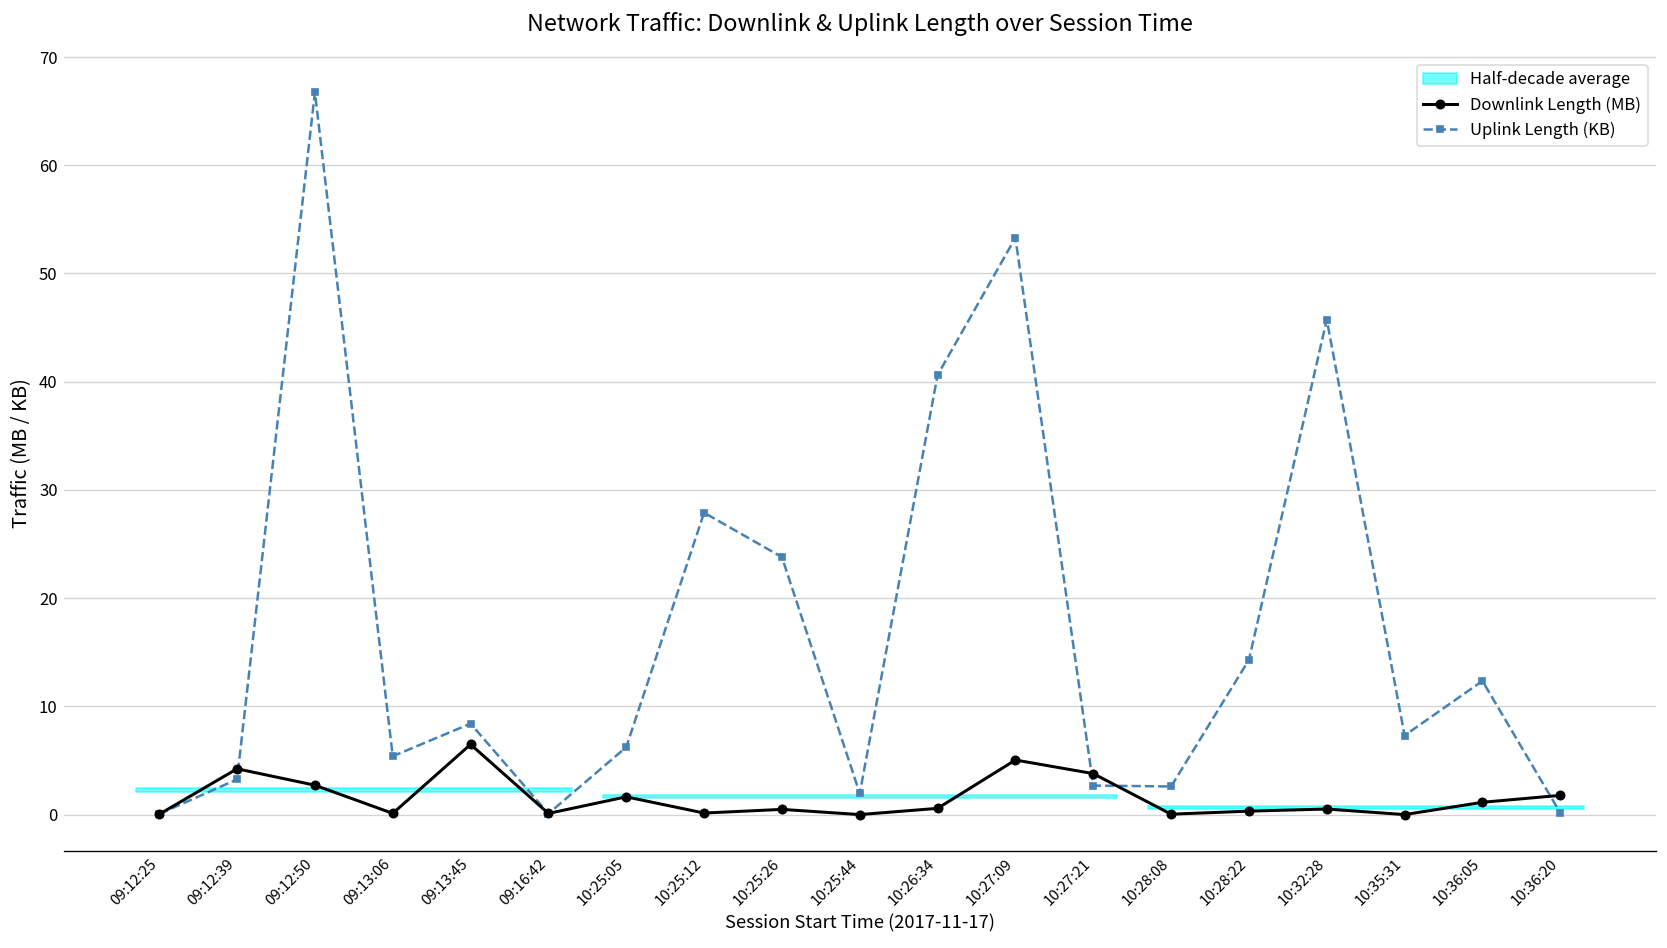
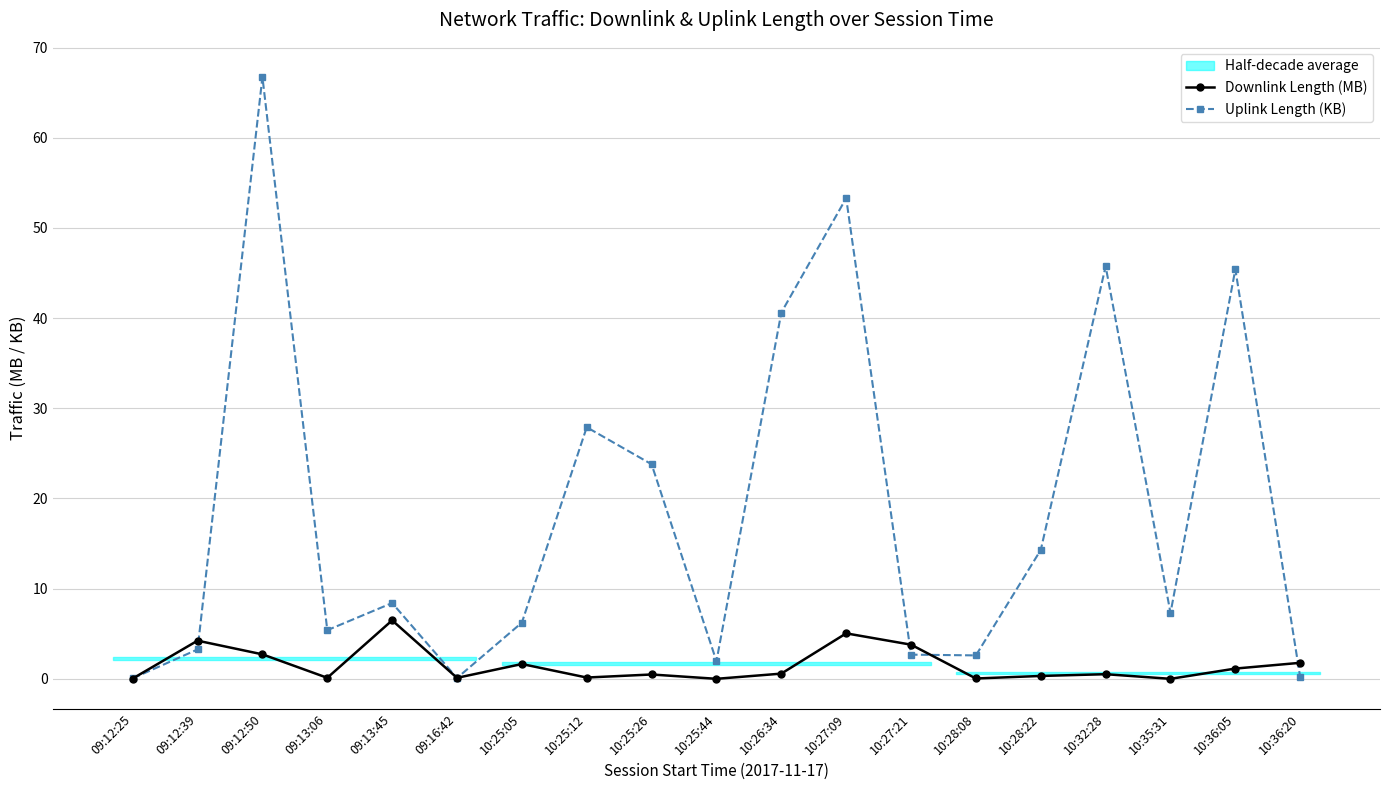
Uplink Length (KB), 10:36:05: 12 -> 45
